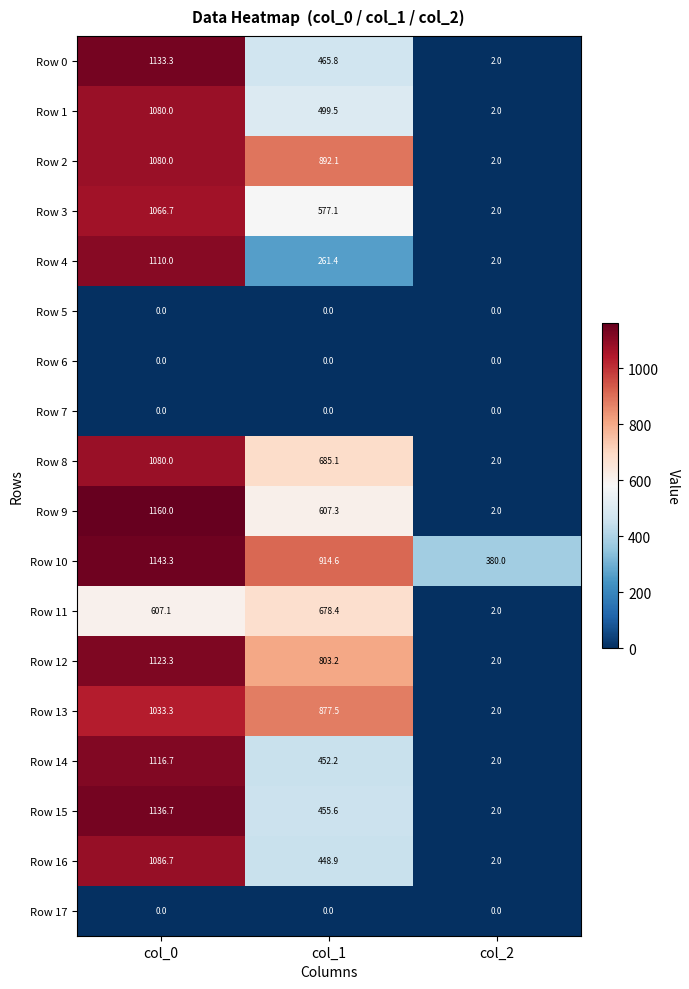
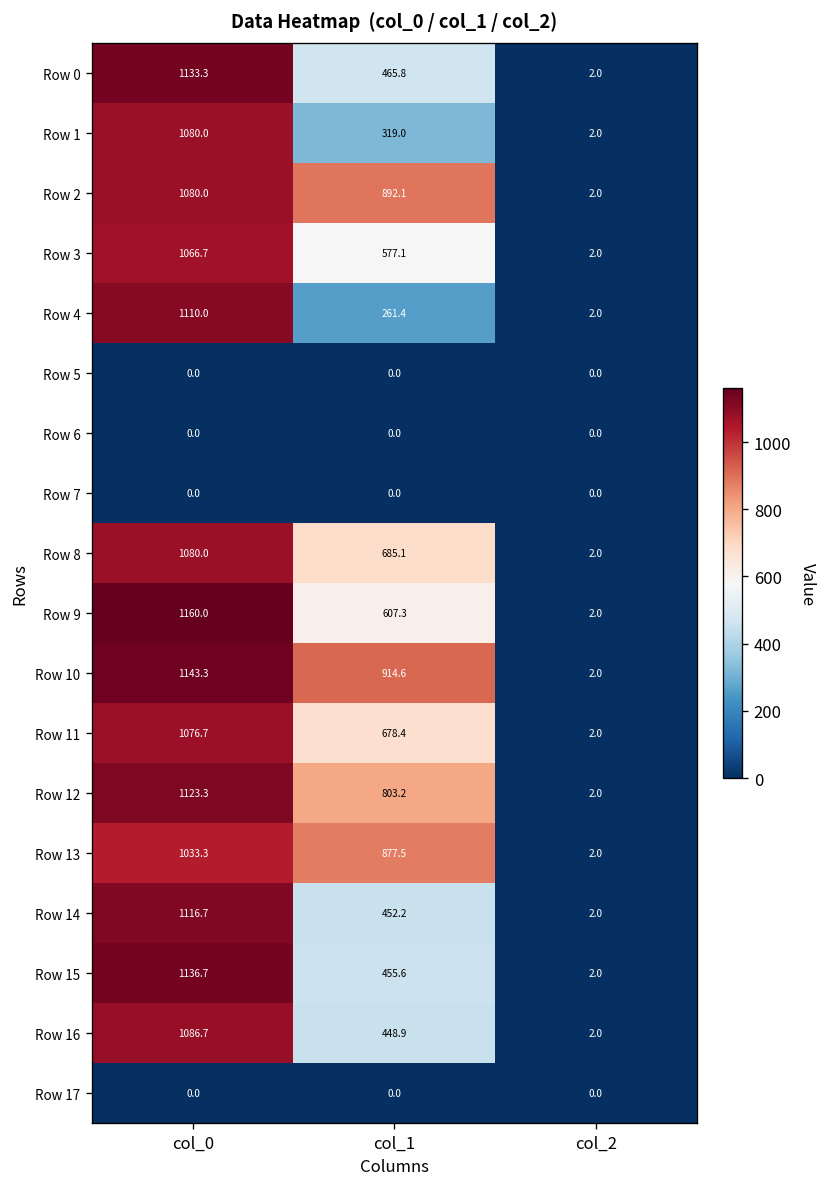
Row 1, col_1: 499.5 -> 319.0
Row 10, col_2: 380.0 -> 2.0
Row 11, col_0: 607.1 -> 1076.7
